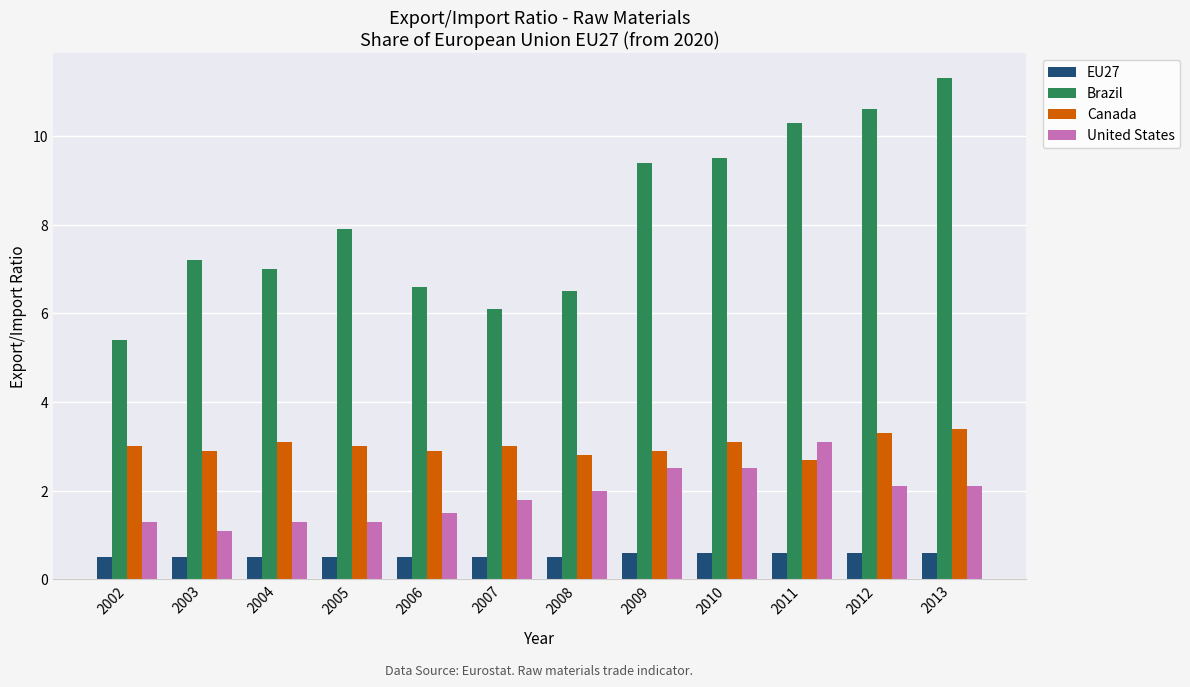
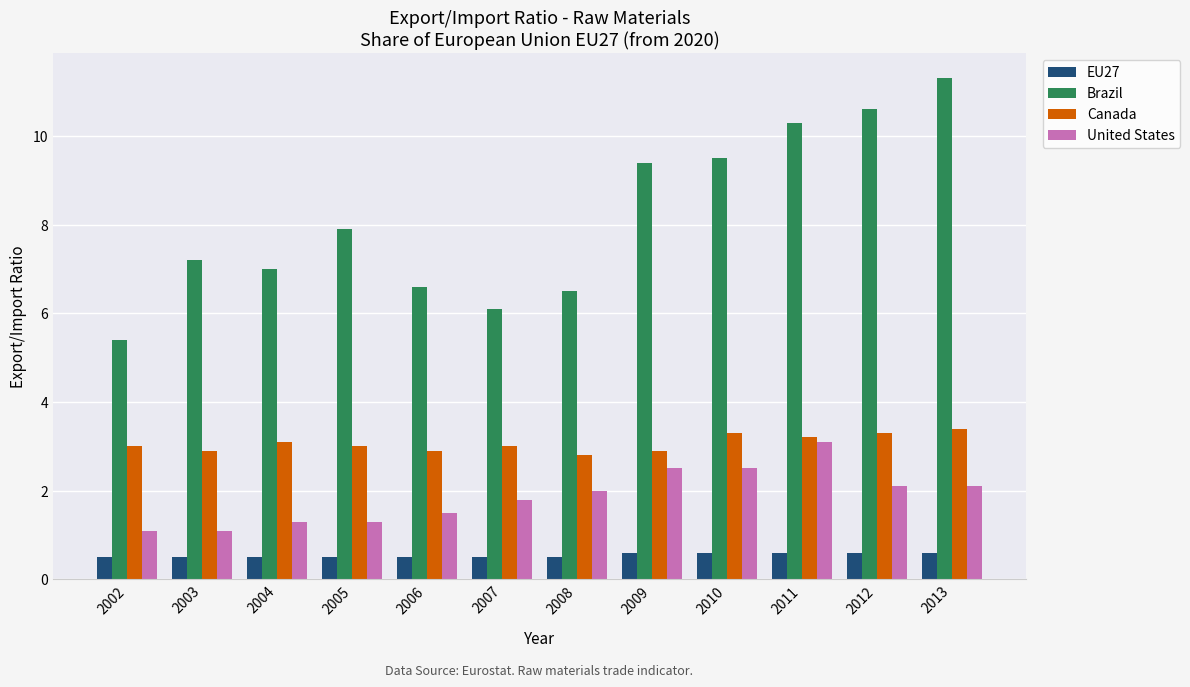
United States, 2002: 1.3 -> 1.1
Canada, 2010: 3.1 -> 3.3
Canada, 2011: 2.7 -> 3.2
